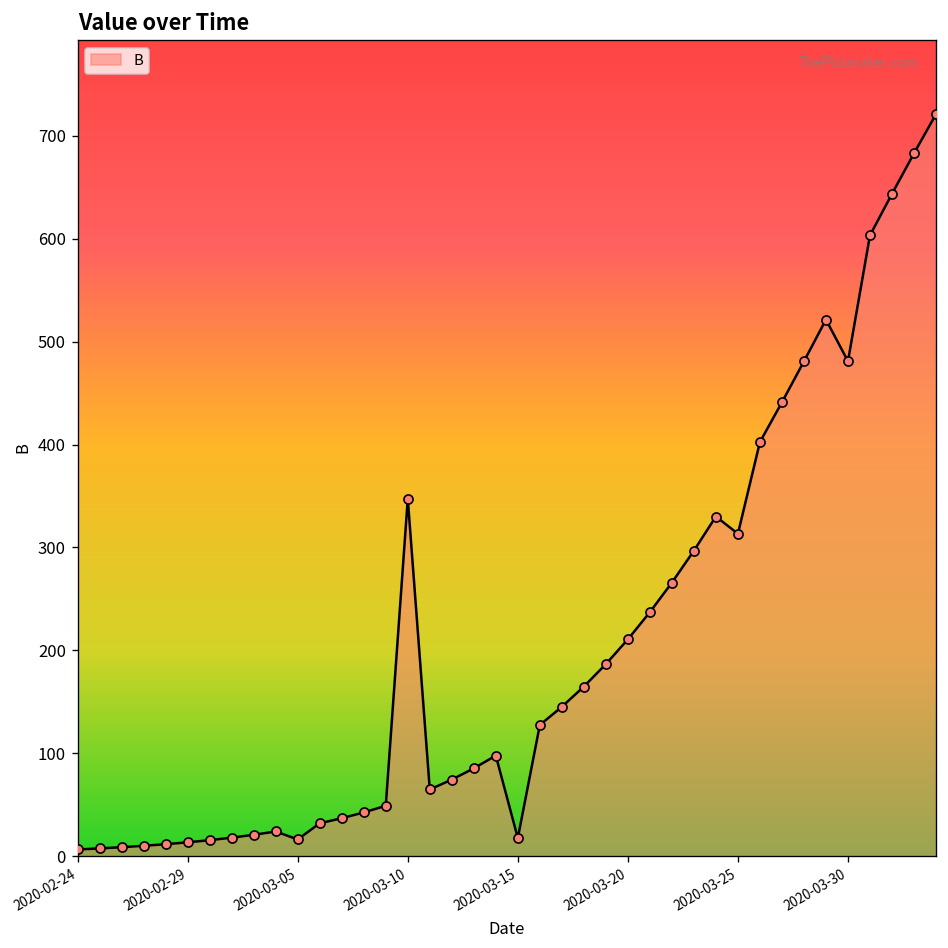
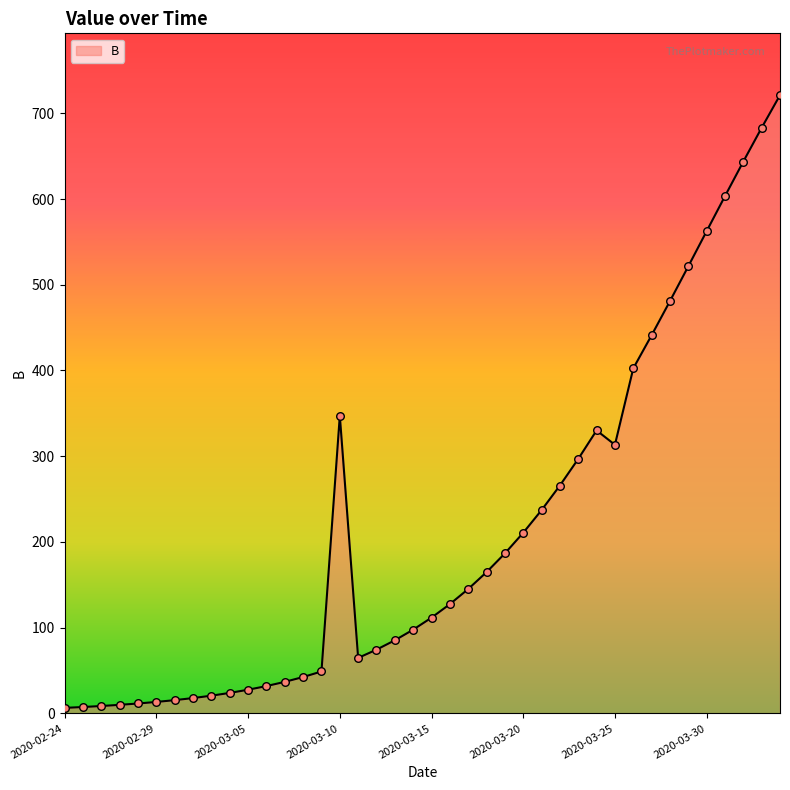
2020-03-05: 20 -> 30
2020-03-15: 20 -> 110
2020-03-30: 480 -> 560
